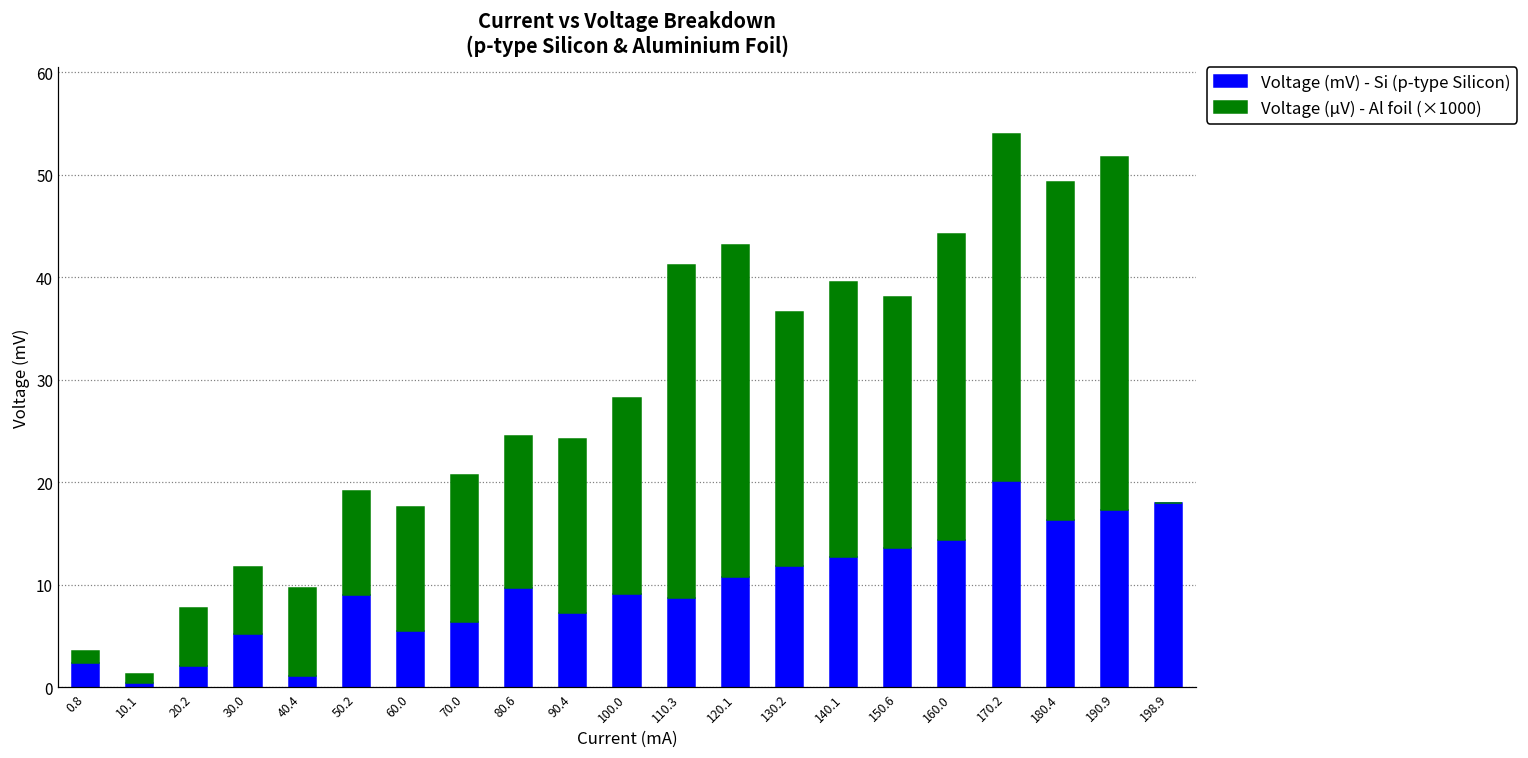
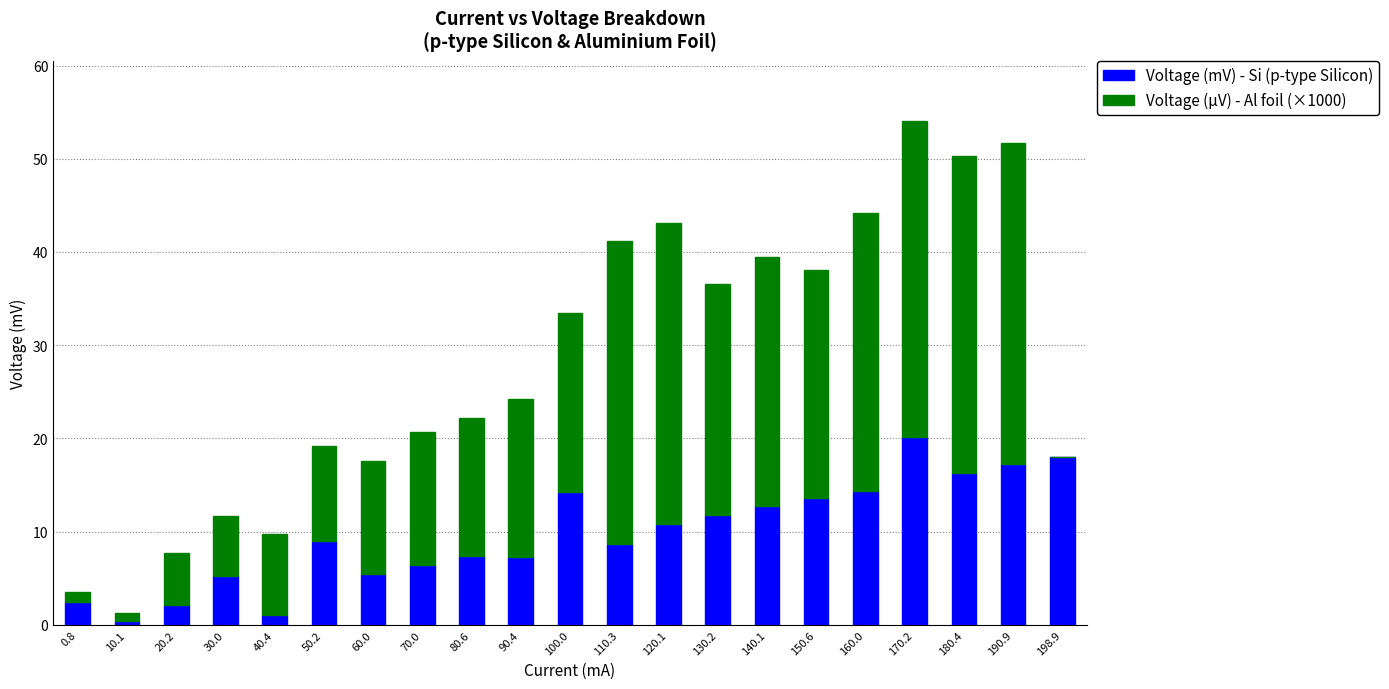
Voltage (mV) - Si (p-type Silicon), 80.6: 10 -> 7
Voltage (mV) - Si (p-type Silicon), 100.0: 9 -> 14
Voltage (µV) - Al foil (×1000), 180.4: 33 -> 34
